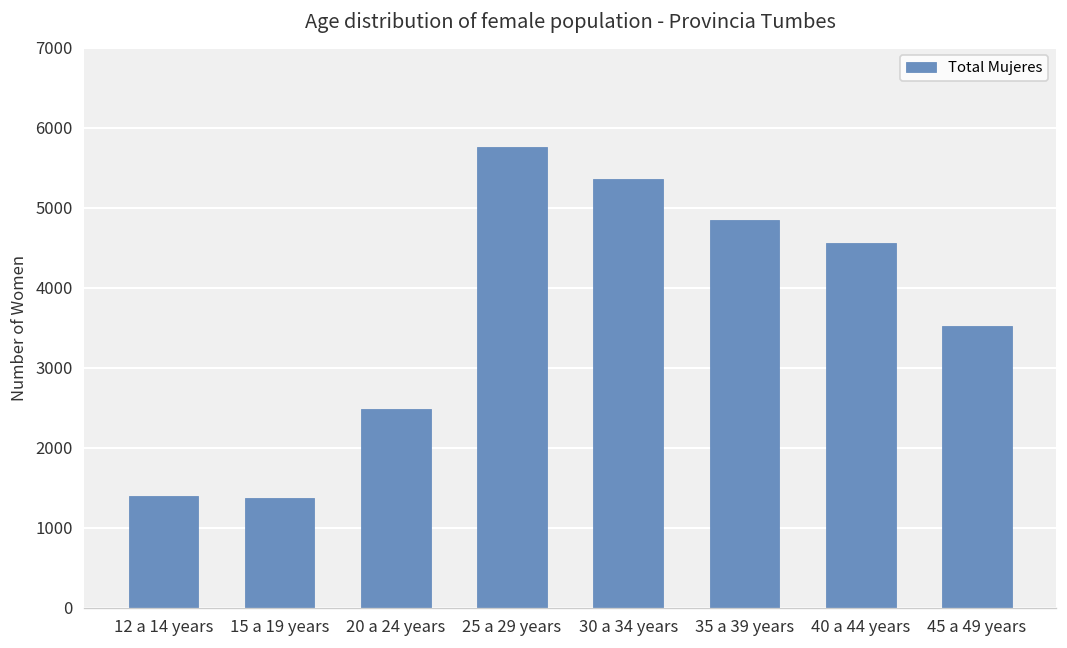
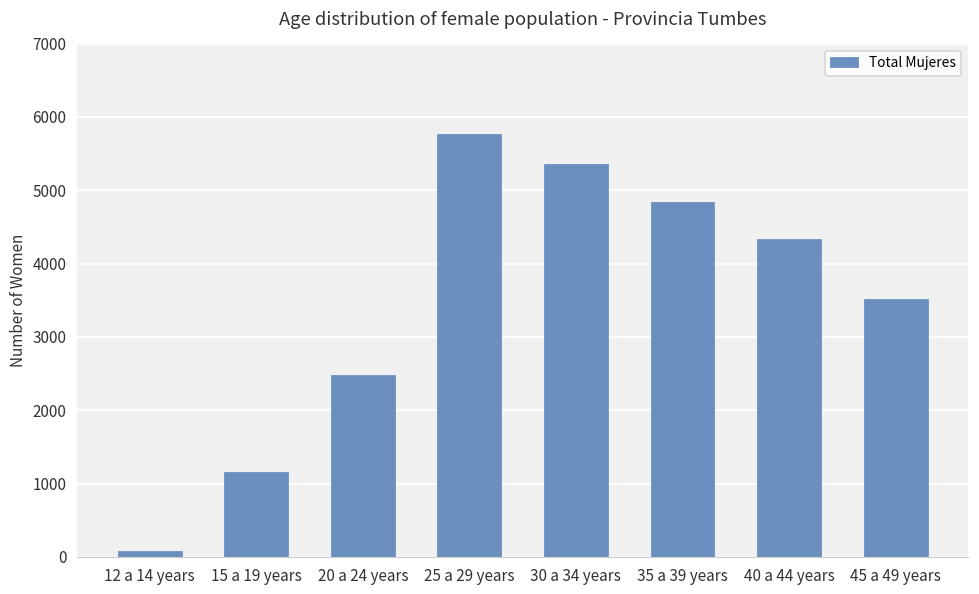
12 a 14 years: 1400 -> 100
15 a 19 years: 1400 -> 1200
40 a 44 years: 4600 -> 4300
